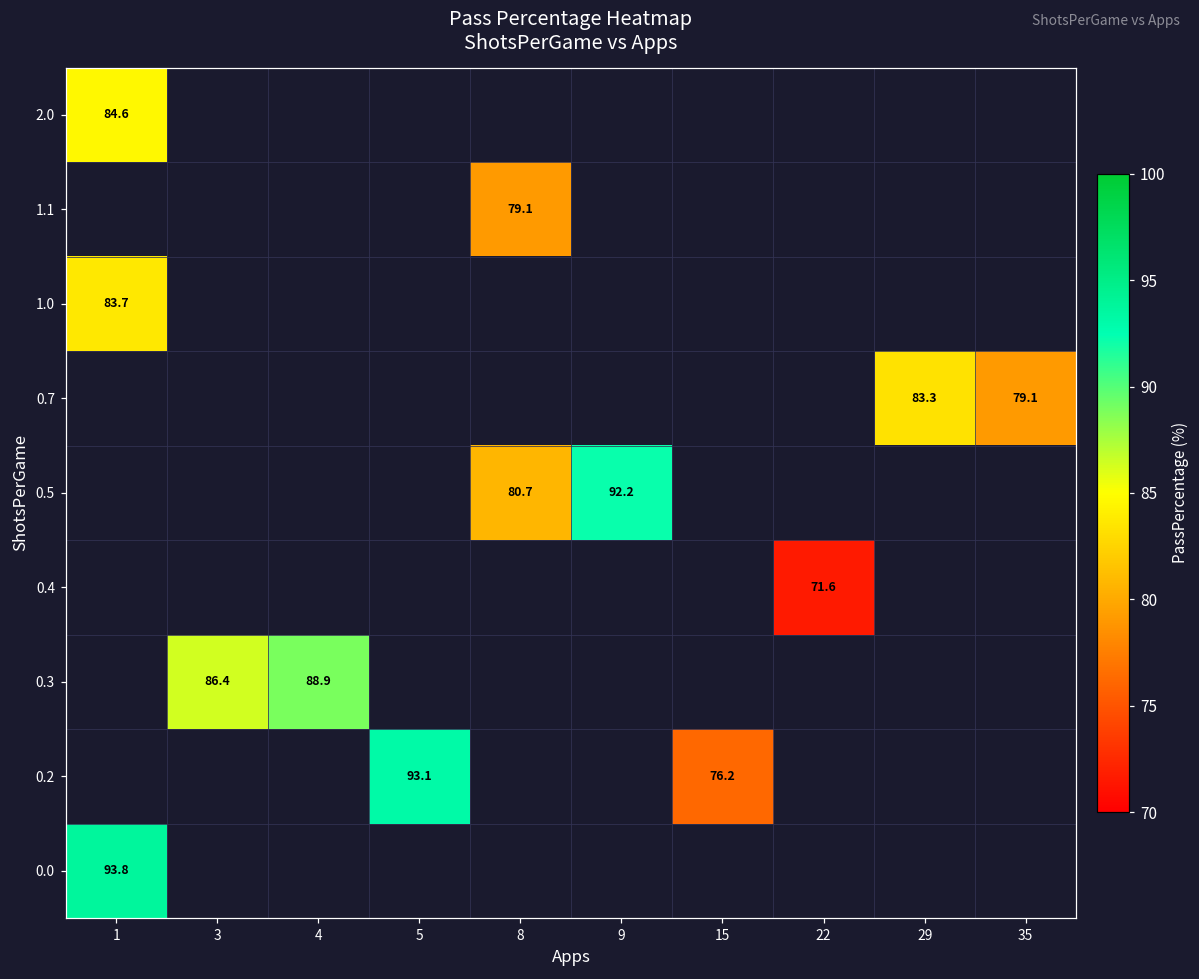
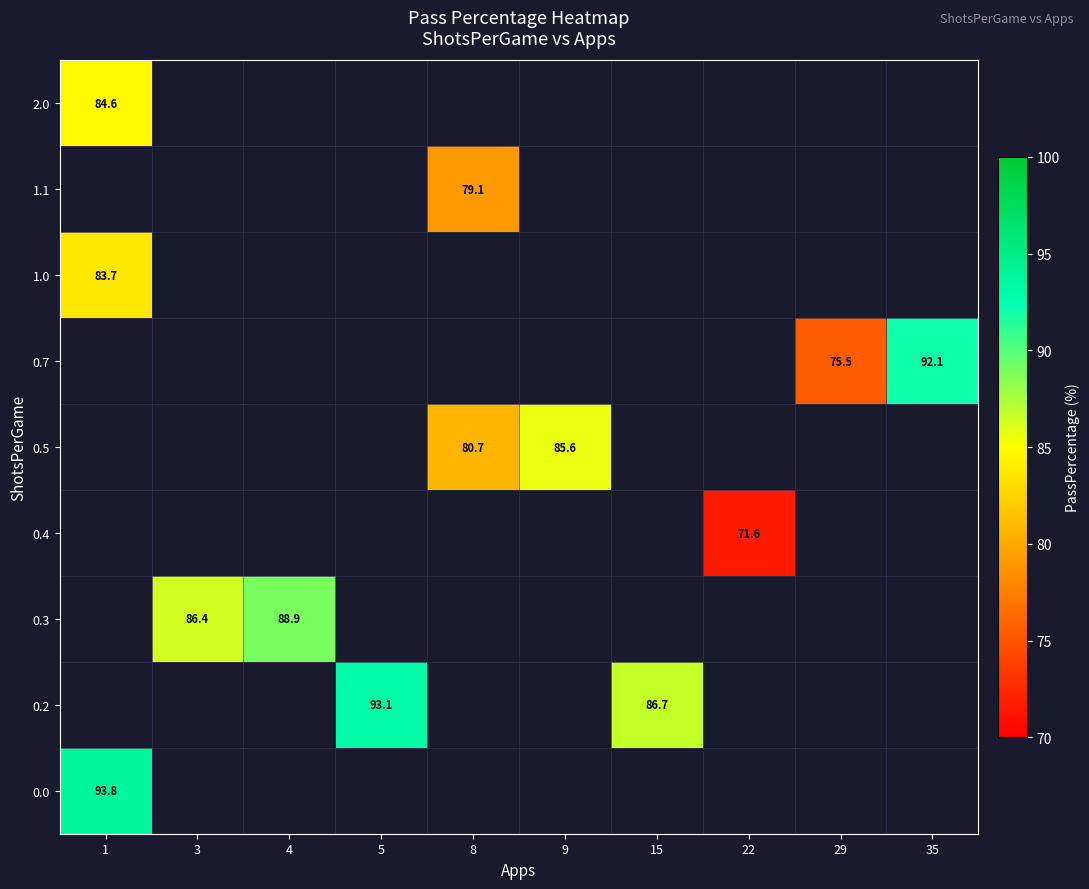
0.7, 29: 83.3 -> 75.5
0.7, 35: 79.1 -> 92.1
0.5, 9: 92.2 -> 85.6
0.2, 15: 76.2 -> 86.7
